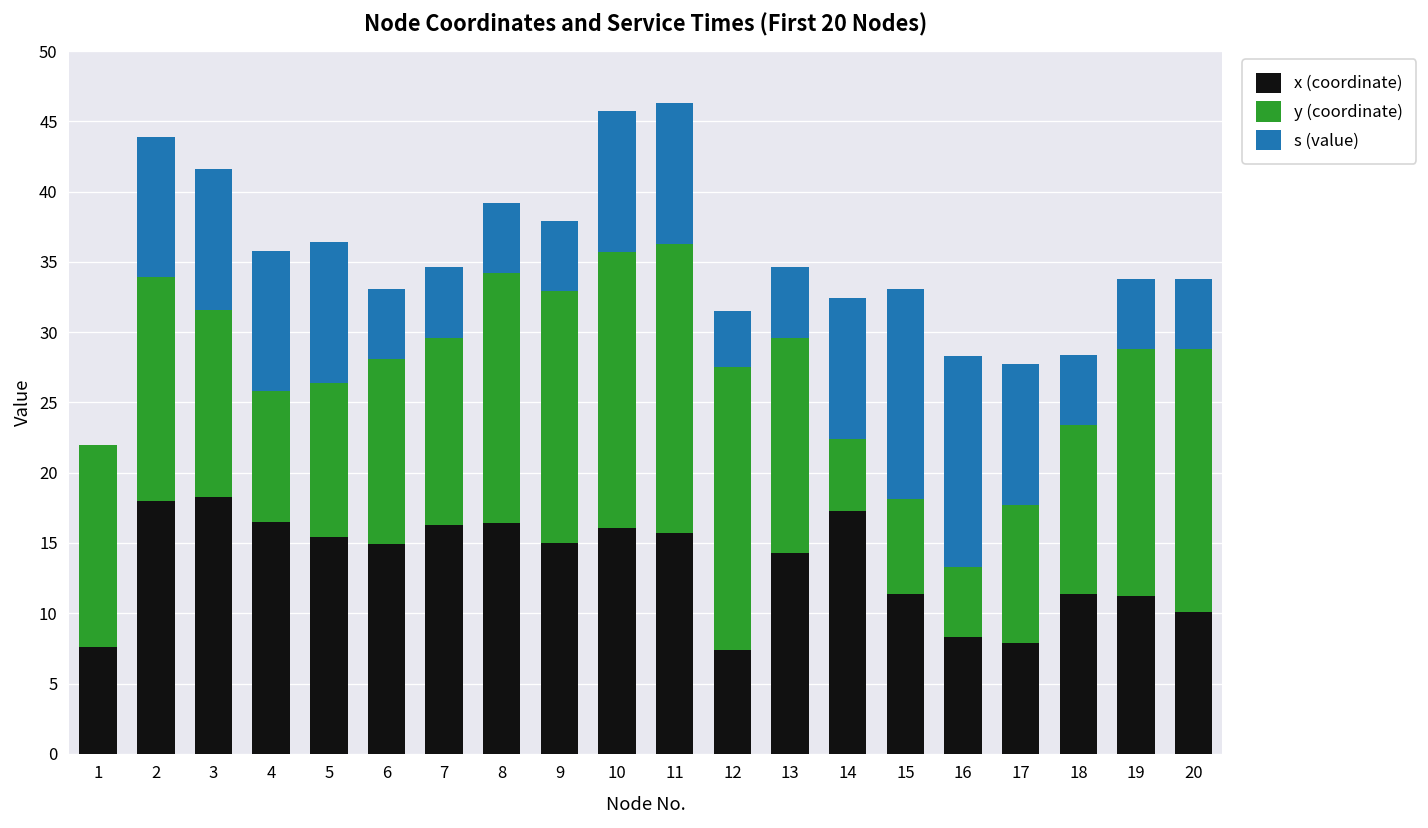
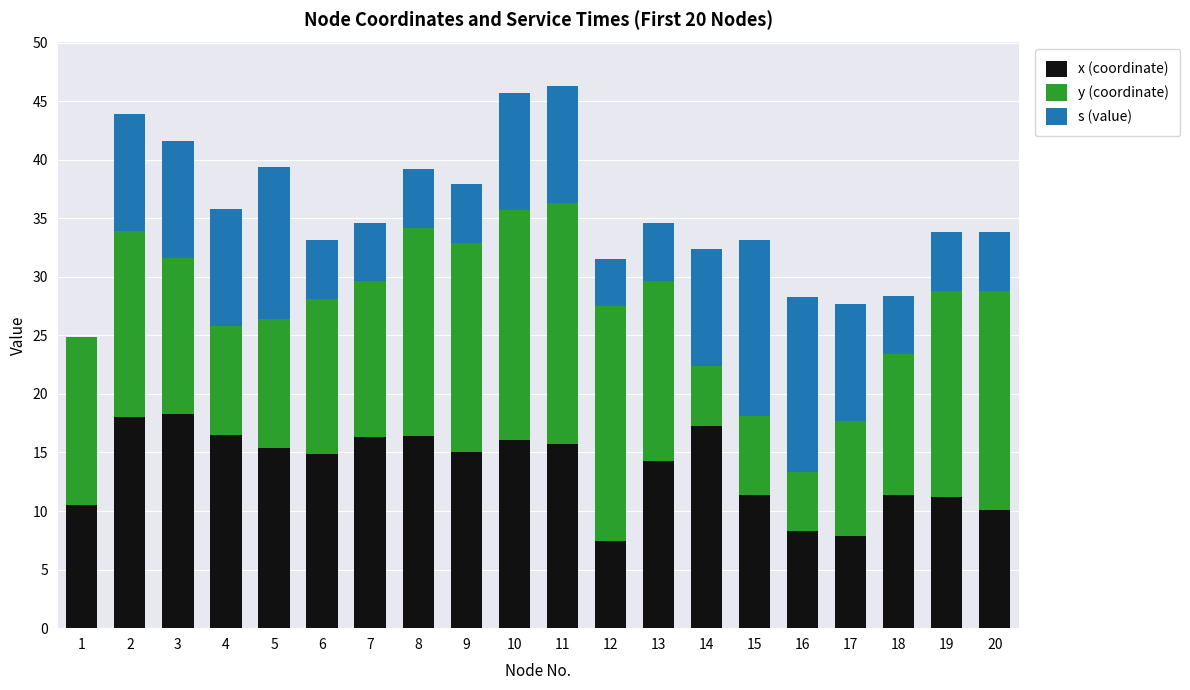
x (coordinate), 1: 7.6 -> 10.5
s (value), 5: 10 -> 13
